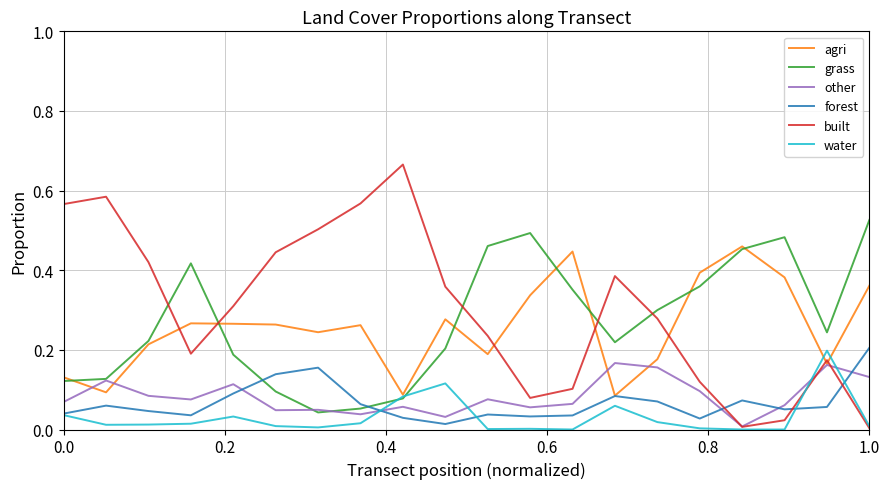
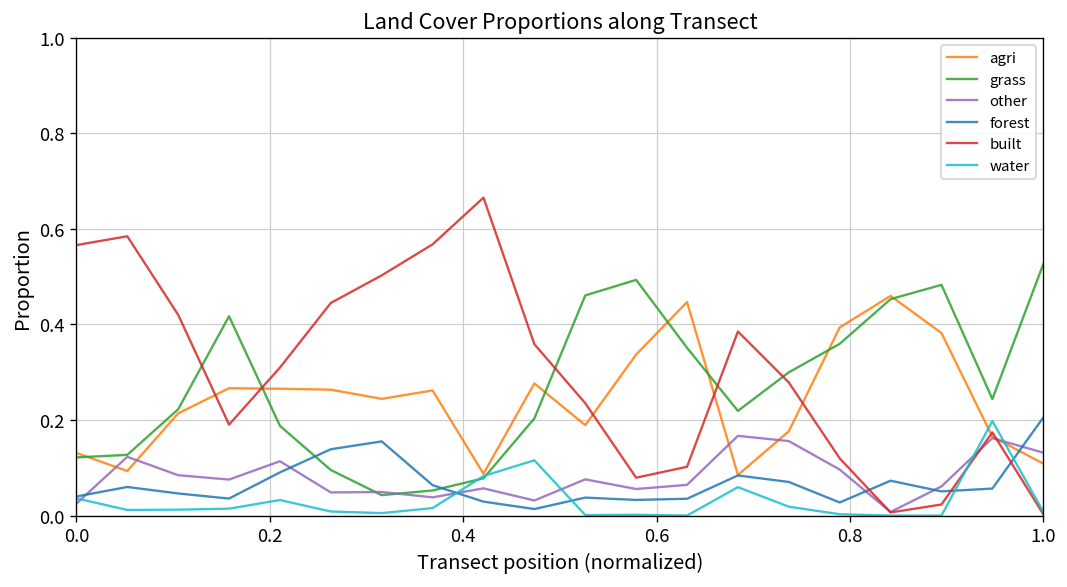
other, 0.0: 0.07 -> 0.03
agri, 1.0: 0.36 -> 0.11
